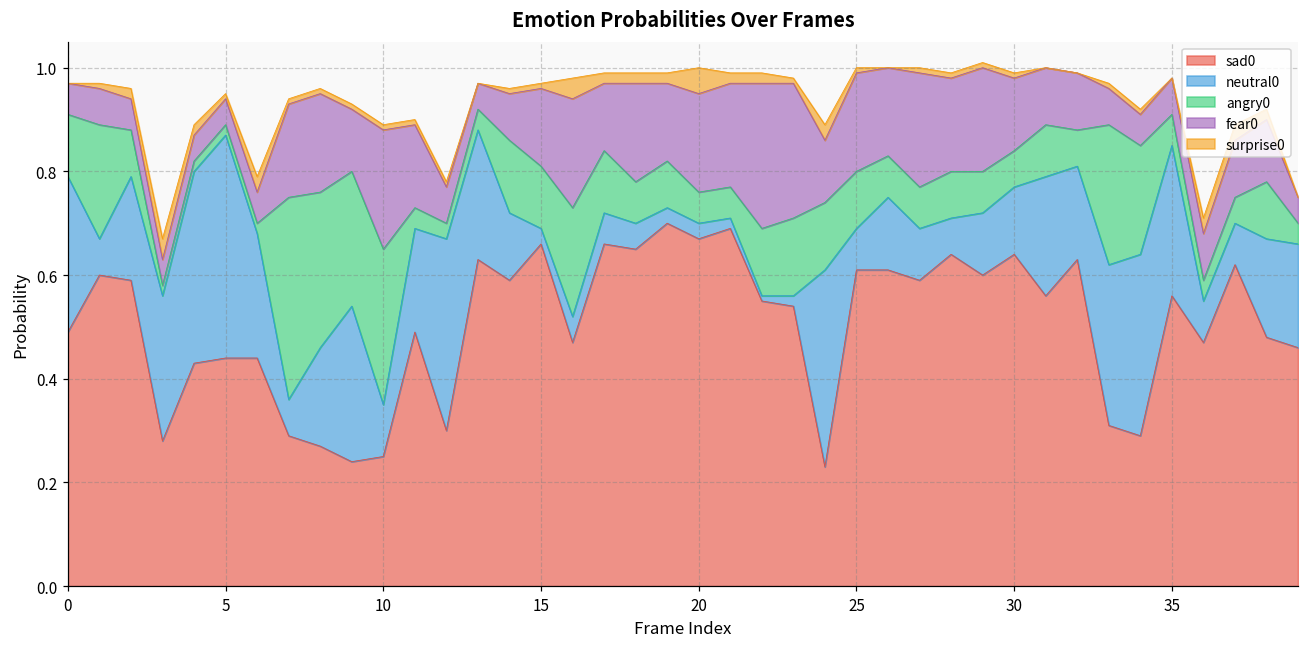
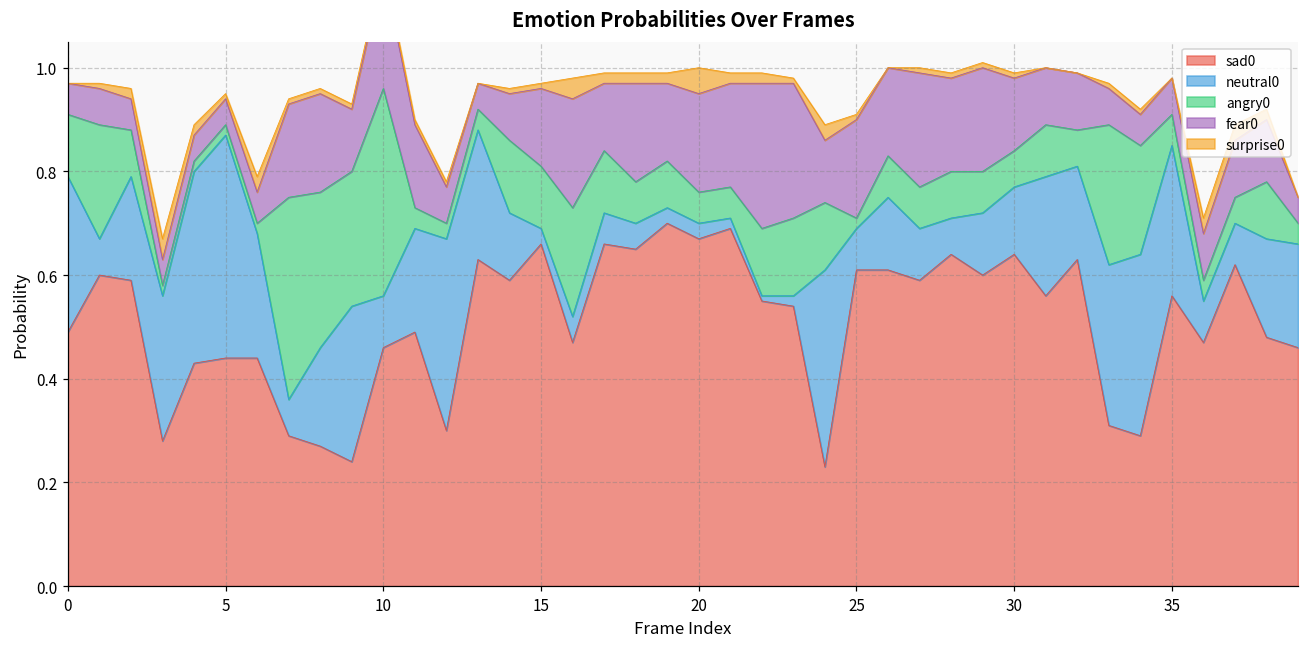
sad0, 10: 0.25 -> 0.46
angry0, 10: 0.3 -> 0.4
angry0, 25: 0.11 -> 0.02
